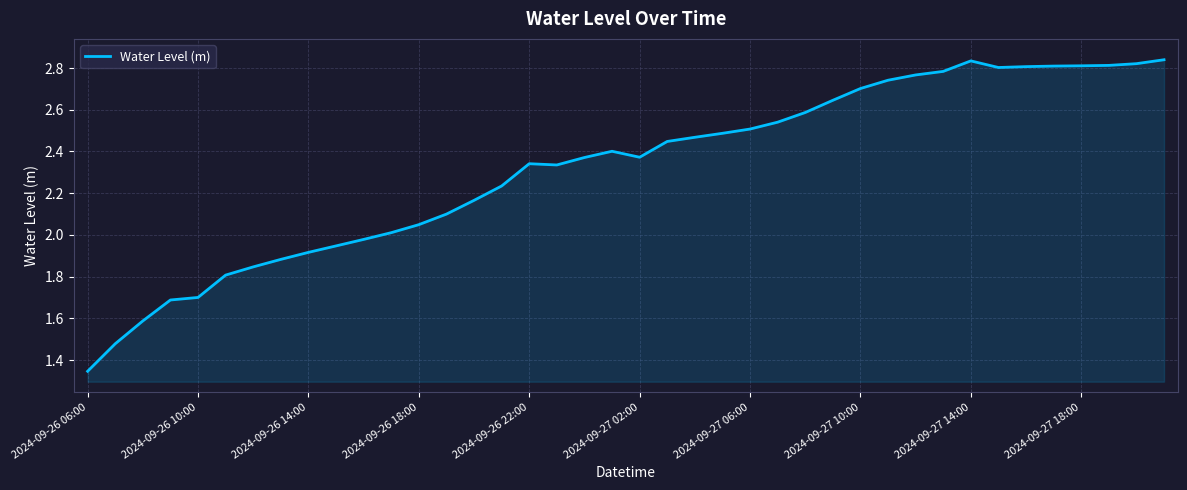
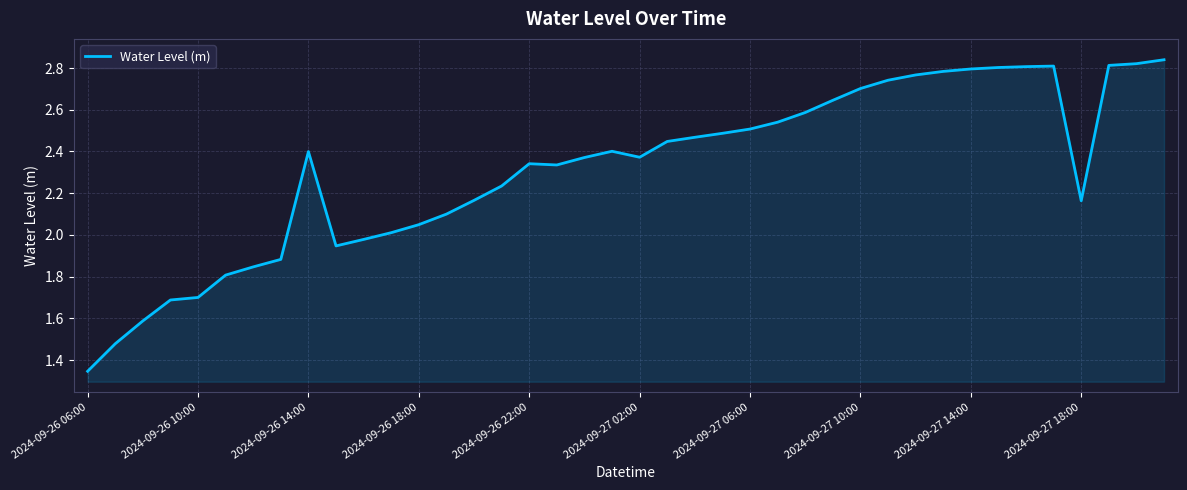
2024-09-26 14:00: 1.92 -> 2.40
2024-09-27 14:00: 2.83 -> 2.80
2024-09-27 18:00: 2.81 -> 2.16
